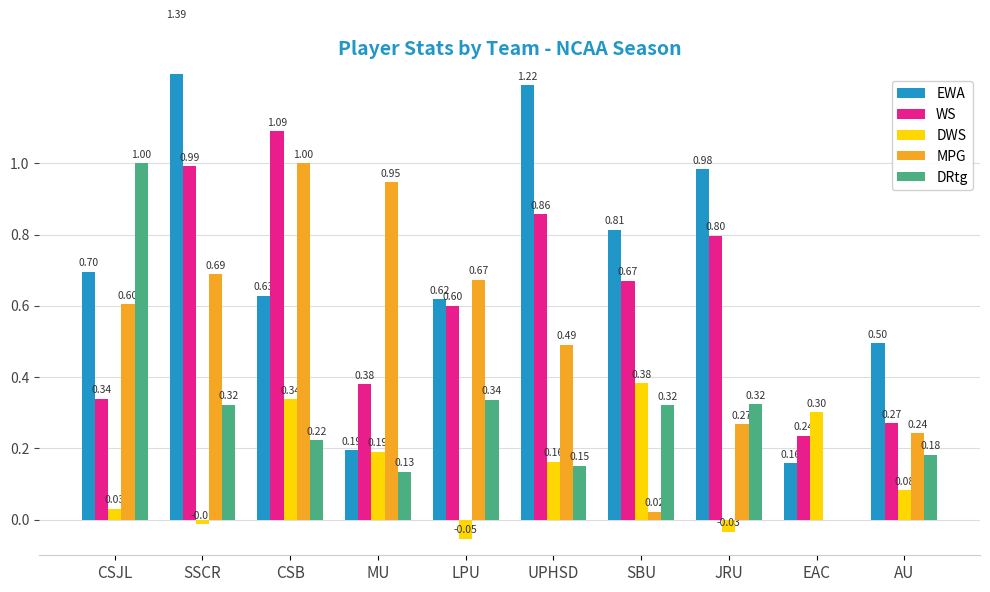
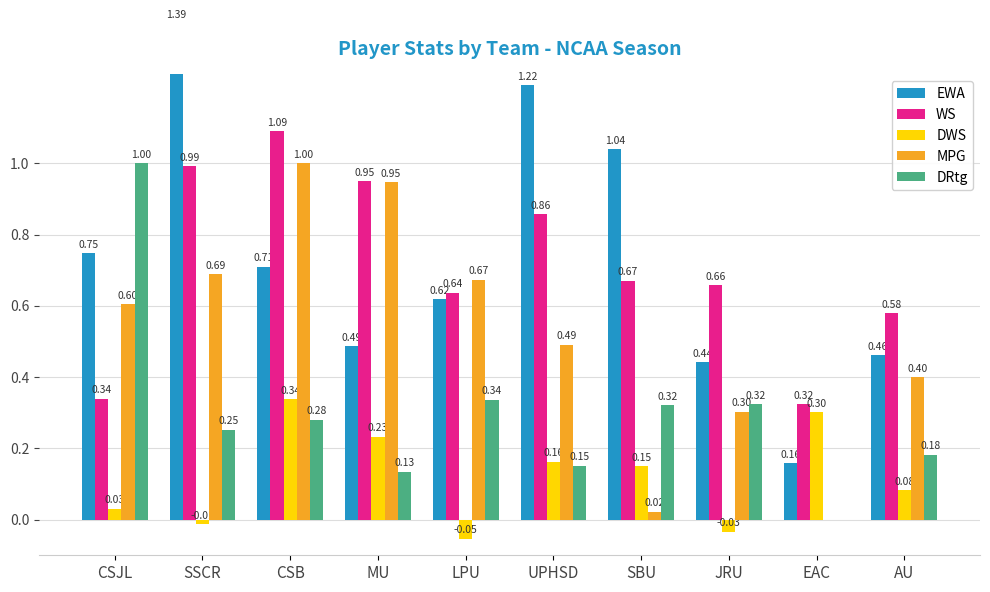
EWA, CSJL: 0.70 -> 0.75
DRtg, SSCR: 0.32 -> 0.25
EWA, CSB: 0.63 -> 0.71
DRtg, CSB: 0.22 -> 0.28
EWA, MU: 0.19 -> 0.49
WS, MU: 0.38 -> 0.95
DWS, MU: 0.19 -> 0.23
WS, LPU: 0.60 -> 0.64
EWA, SBU: 0.81 -> 1.04
DWS, SBU: 0.38 -> 0.15
EWA, JRU: 0.98 -> 0.44
WS, JRU: 0.80 -> 0.66
MPG, JRU: 0.27 -> 0.30
WS, EAC: 0.24 -> 0.32
EWA, AU: 0.50 -> 0.46
WS, AU: 0.27 -> 0.58
MPG, AU: 0.24 -> 0.40
